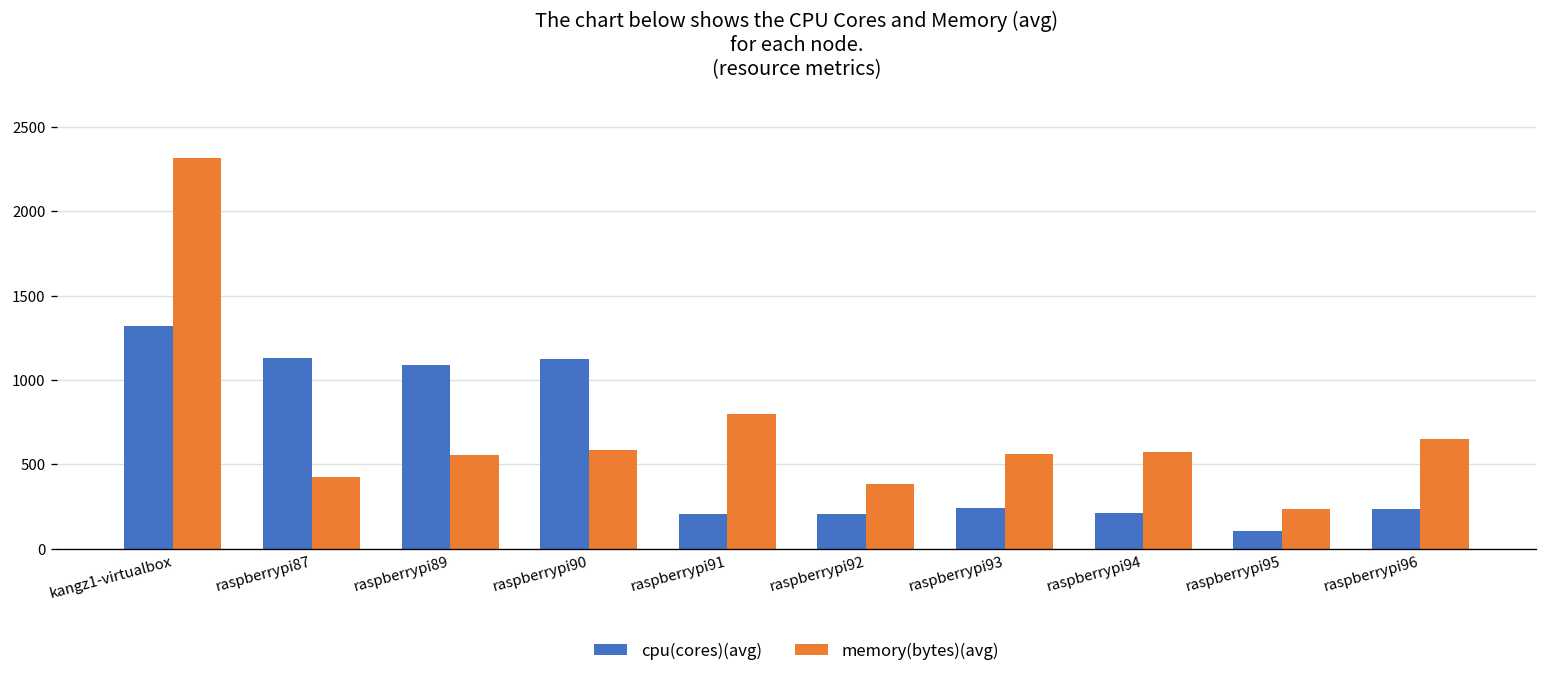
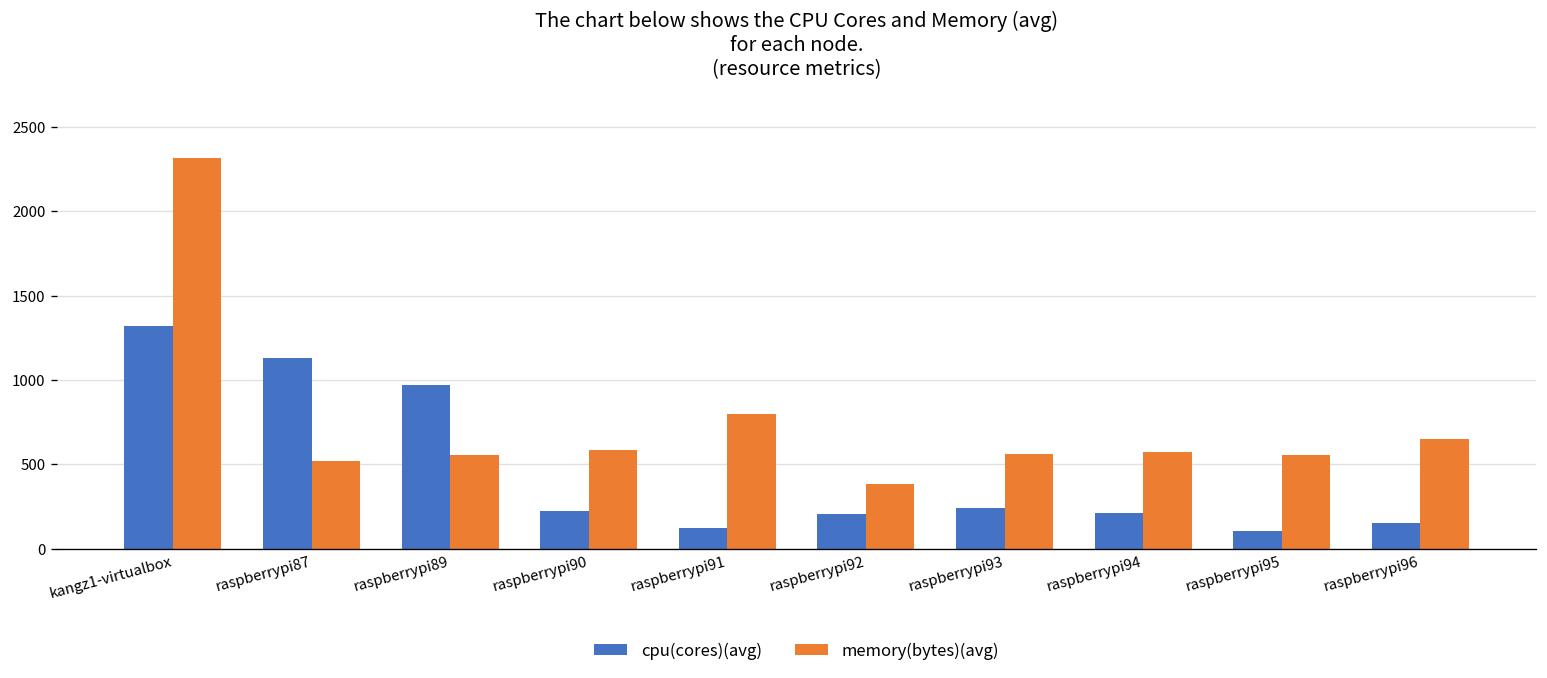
memory(bytes)(avg), raspberrypi87: 420 -> 520
cpu(cores)(avg), raspberrypi89: 1090 -> 970
cpu(cores)(avg), raspberrypi90: 1120 -> 220
cpu(cores)(avg), raspberrypi91: 200 -> 120
memory(bytes)(avg), raspberrypi95: 230 -> 560
cpu(cores)(avg), raspberrypi96: 230 -> 150
